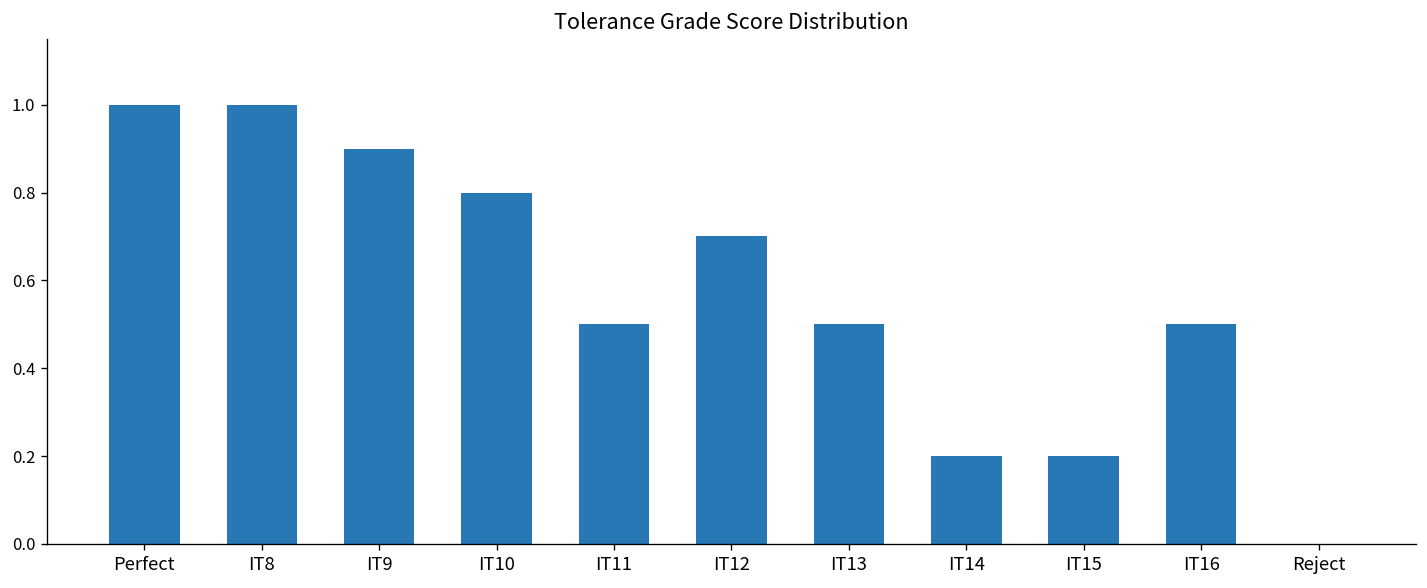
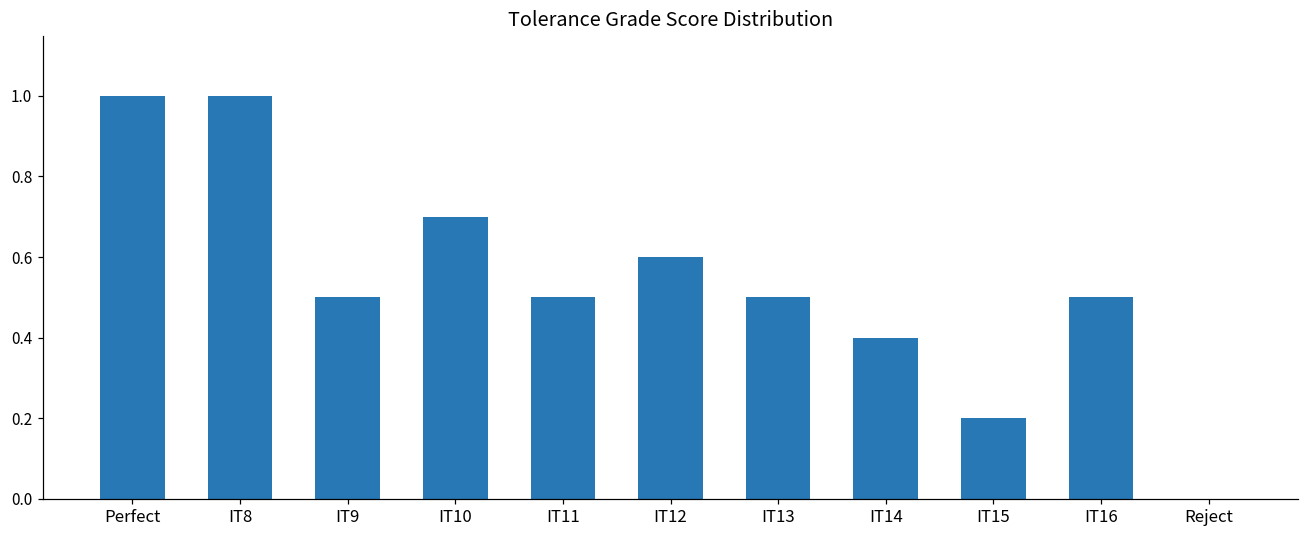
IT9: 0.9 -> 0.5
IT10: 0.8 -> 0.7
IT12: 0.7 -> 0.6
IT14: 0.2 -> 0.4
